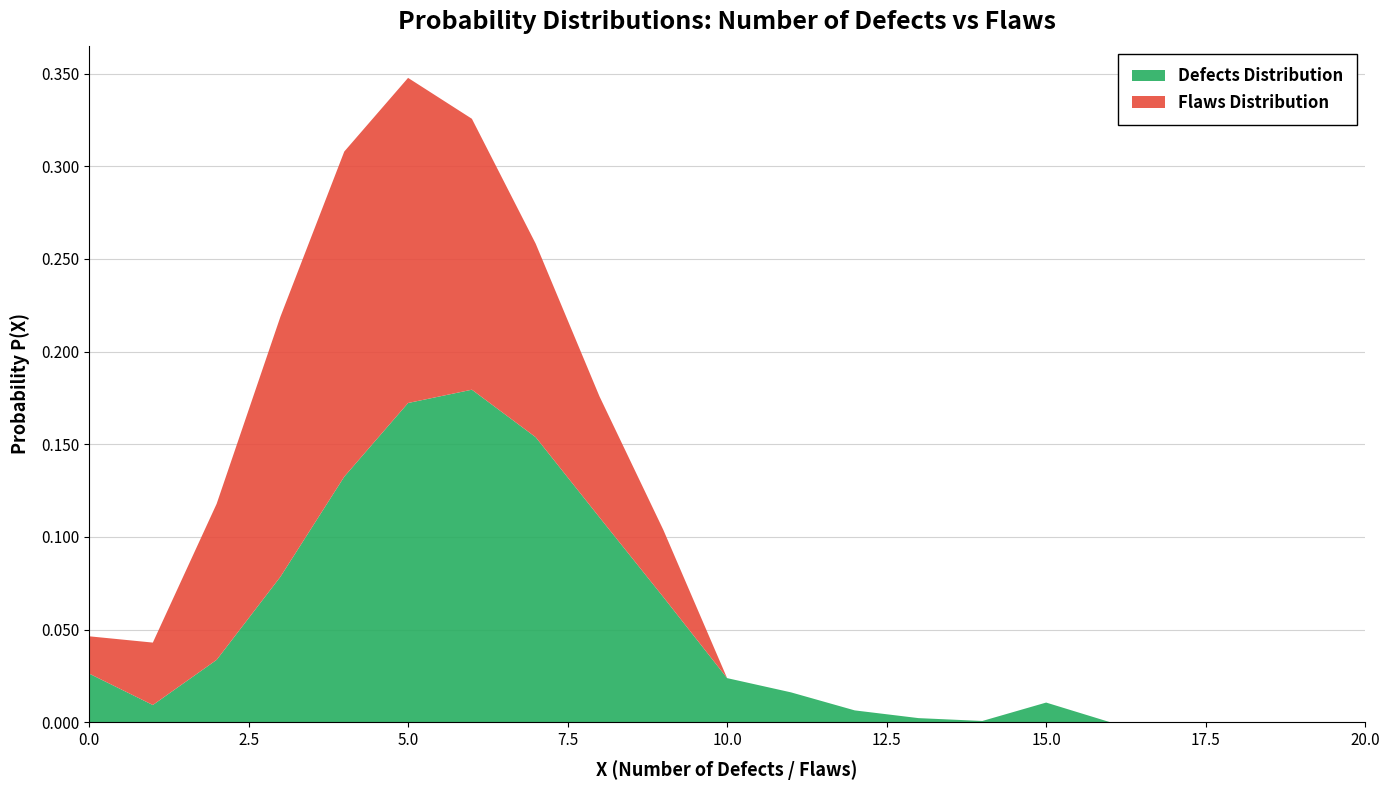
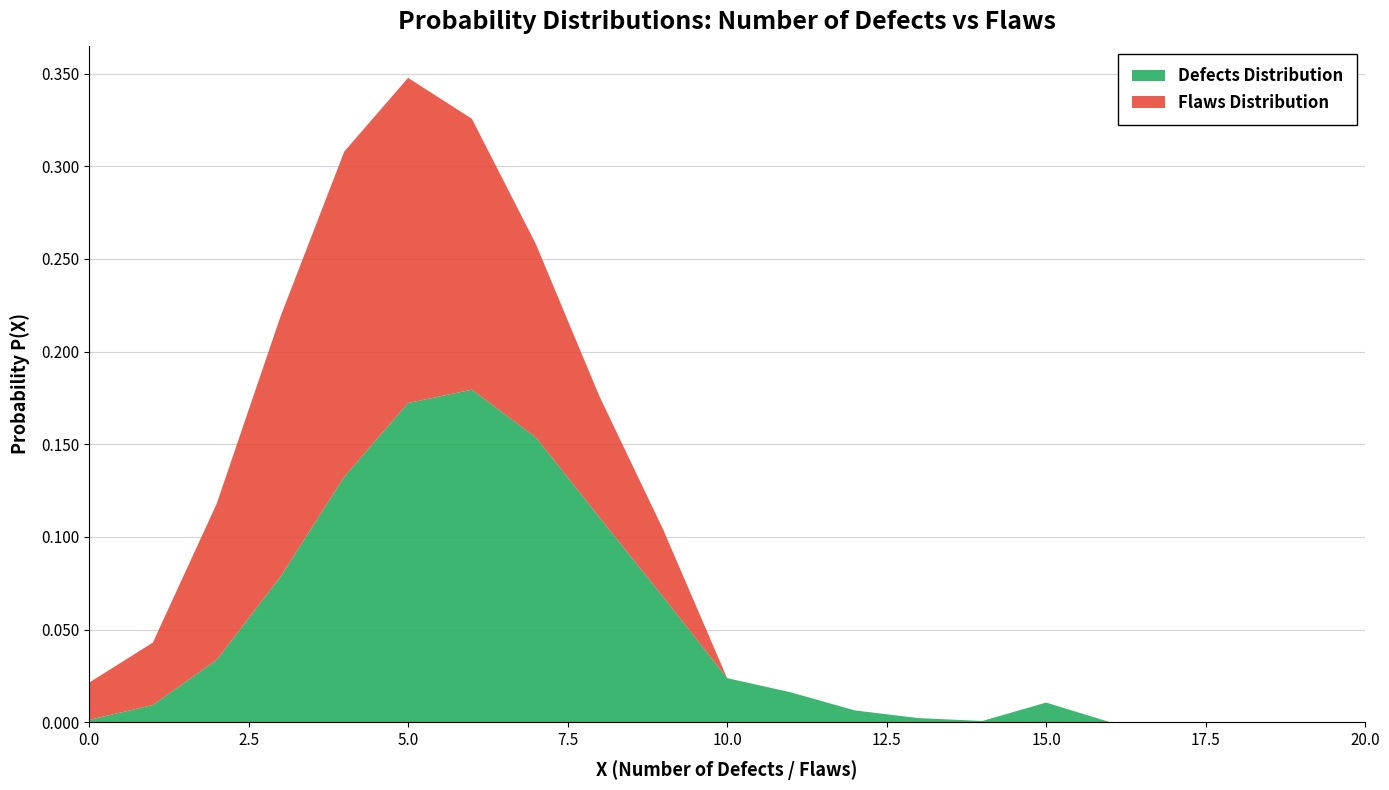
Defects Distribution, 0.0: 0.026 -> 0.001
